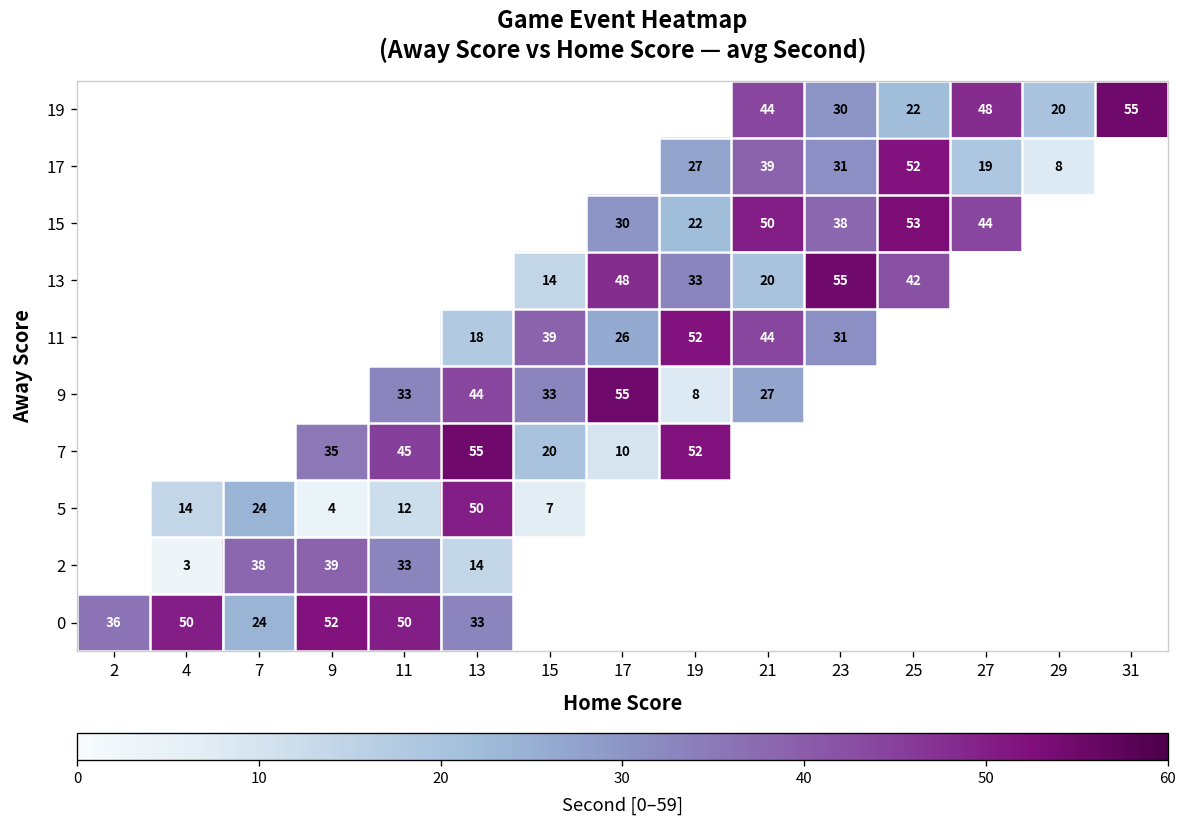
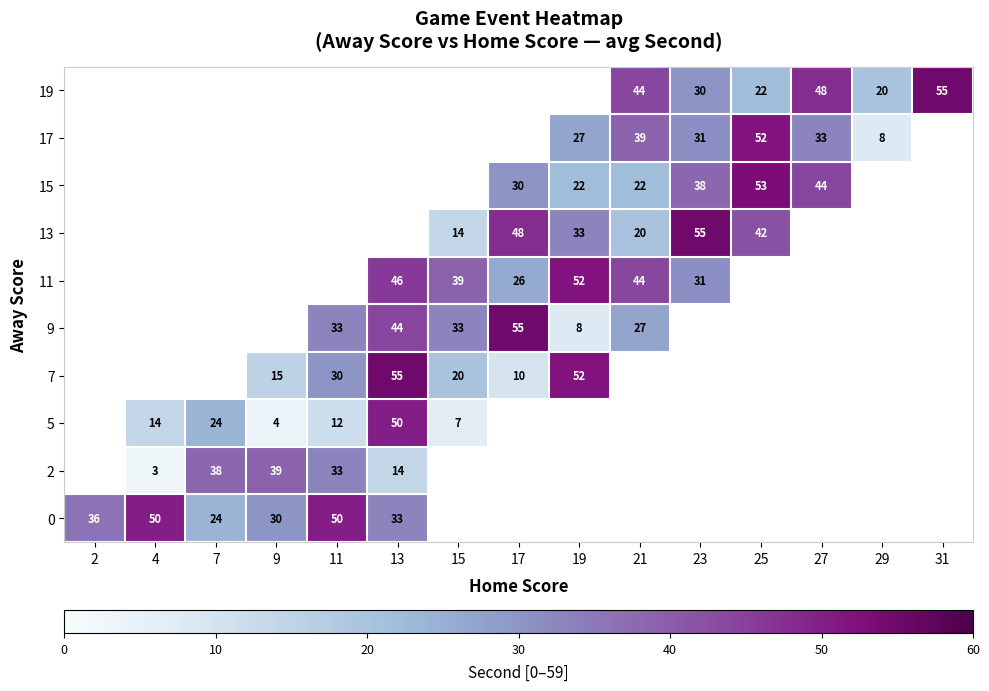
17, 27: 19 -> 33
15, 21: 50 -> 22
11, 13: 18 -> 46
7, 9: 35 -> 15
7, 11: 45 -> 30
0, 9: 52 -> 30
